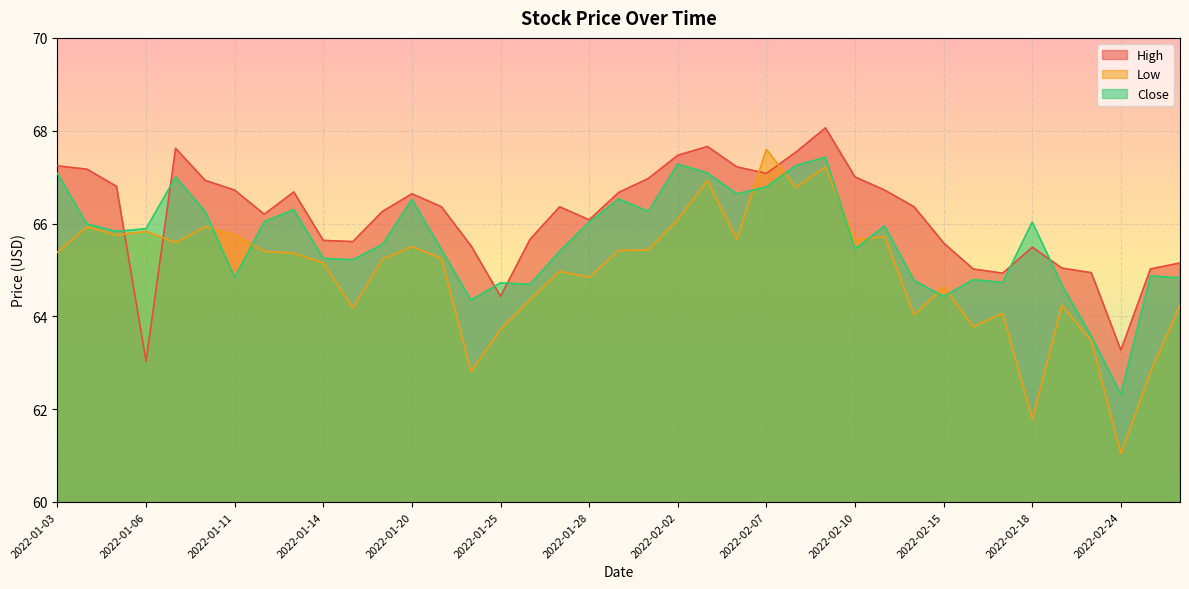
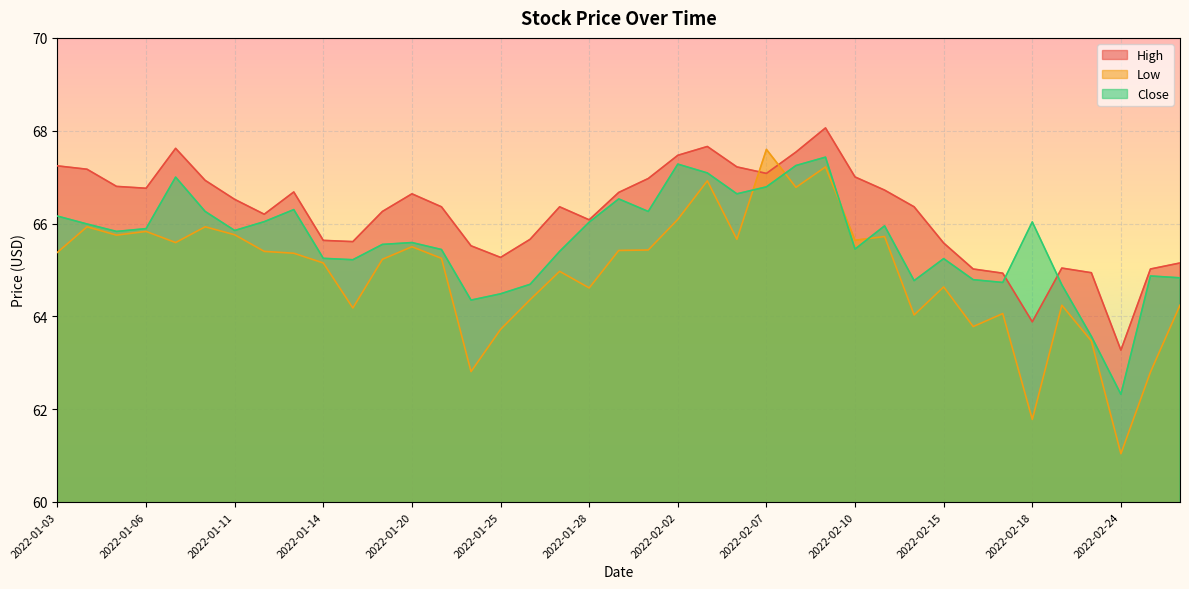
Close, 2022-01-03: 67.1 -> 66.2
High, 2022-01-06: 63.0 -> 66.8
High, 2022-01-11: 66.7 -> 66.5
Close, 2022-01-11: 64.8 -> 65.8
Close, 2022-01-20: 66.5 -> 65.6
High, 2022-01-25: 64.4 -> 65.3
Close, 2022-01-25: 64.7 -> 64.5
Low, 2022-01-28: 64.8 -> 64.6
Close, 2022-02-15: 64.4 -> 65.2
High, 2022-02-18: 65.5 -> 63.9
